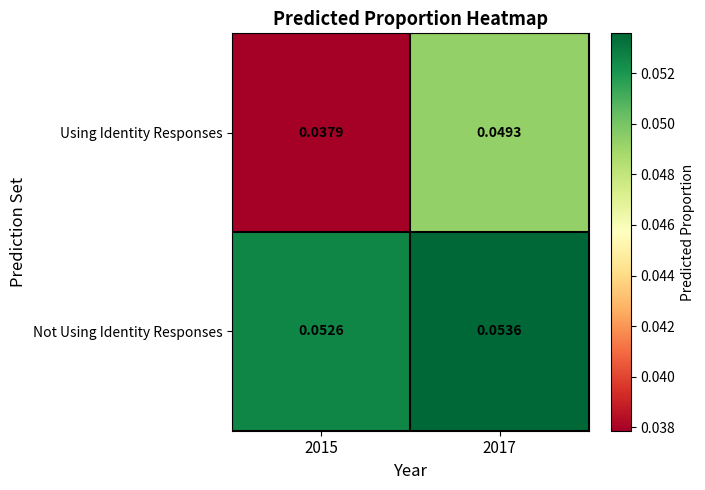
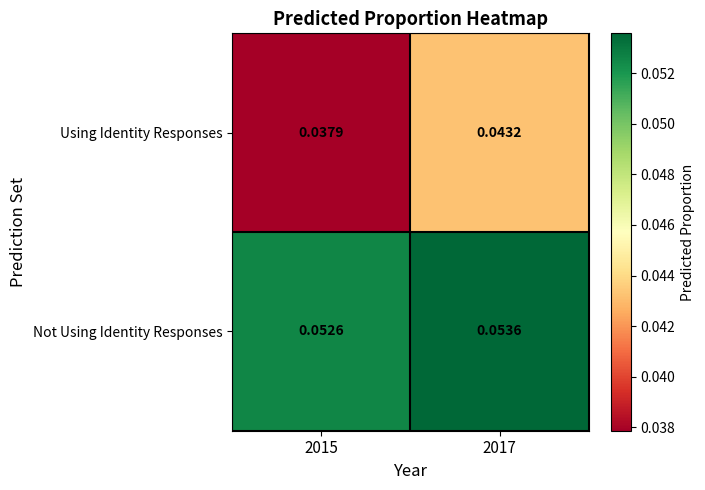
Using Identity Responses, 2017: 0.0493 -> 0.0432
